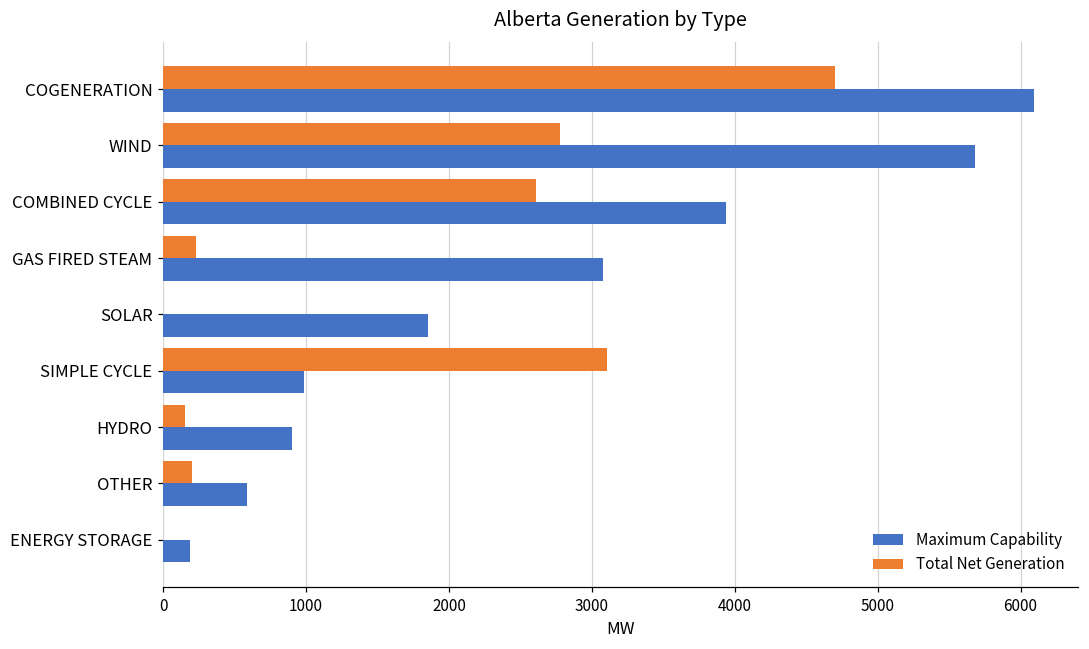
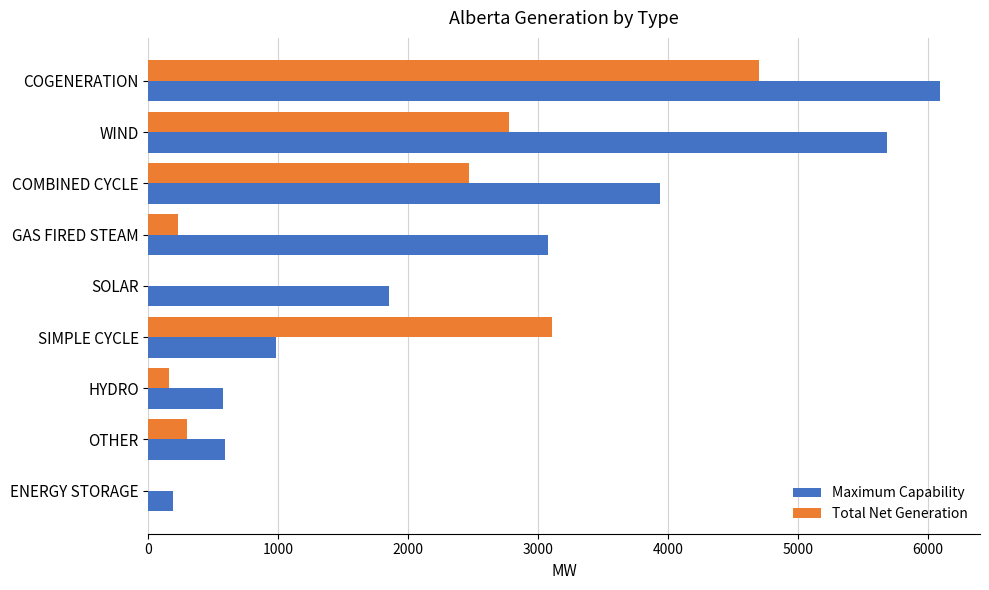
Total Net Generation, COMBINED CYCLE: 2610 -> 2470
Maximum Capability, HYDRO: 900 -> 580
Total Net Generation, OTHER: 210 -> 300
